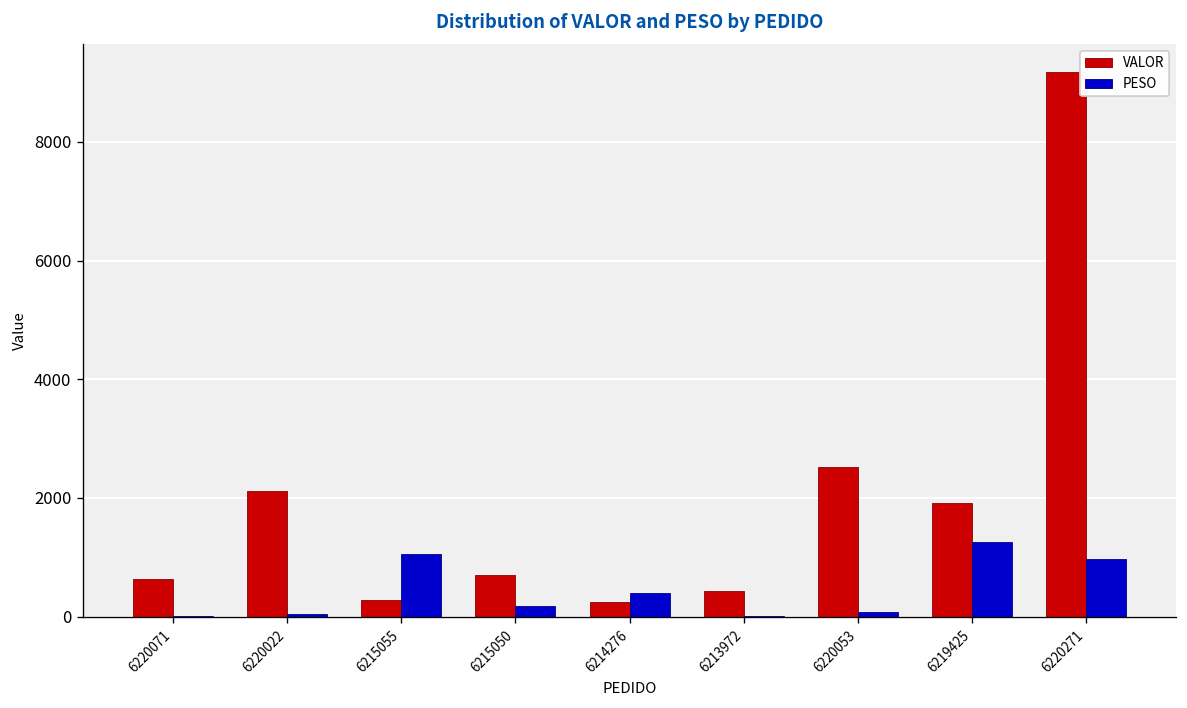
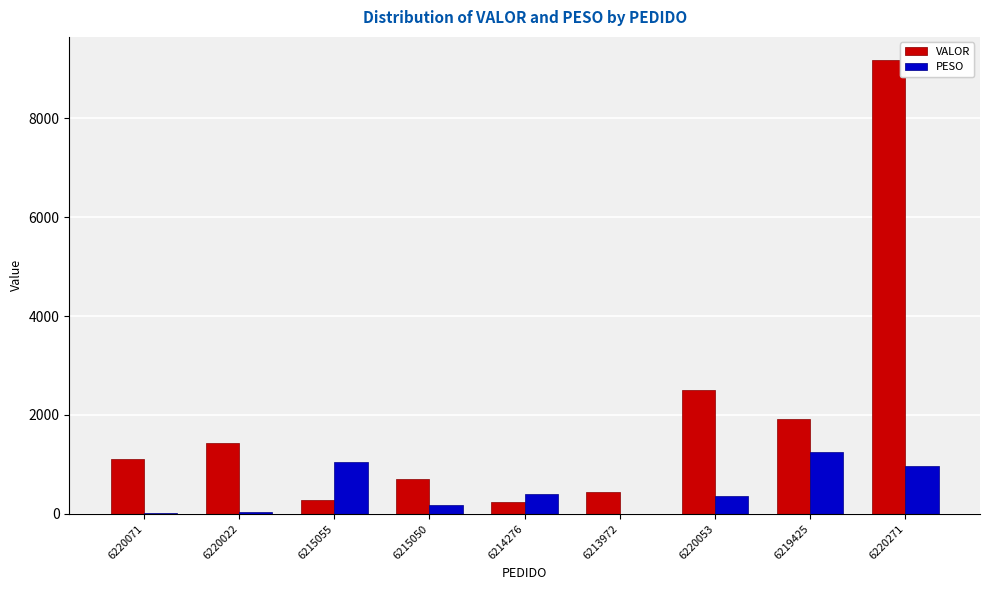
VALOR, 6220071: 600 -> 1100
VALOR, 6220022: 2100 -> 1400
PESO, 6220053: 100 -> 400
